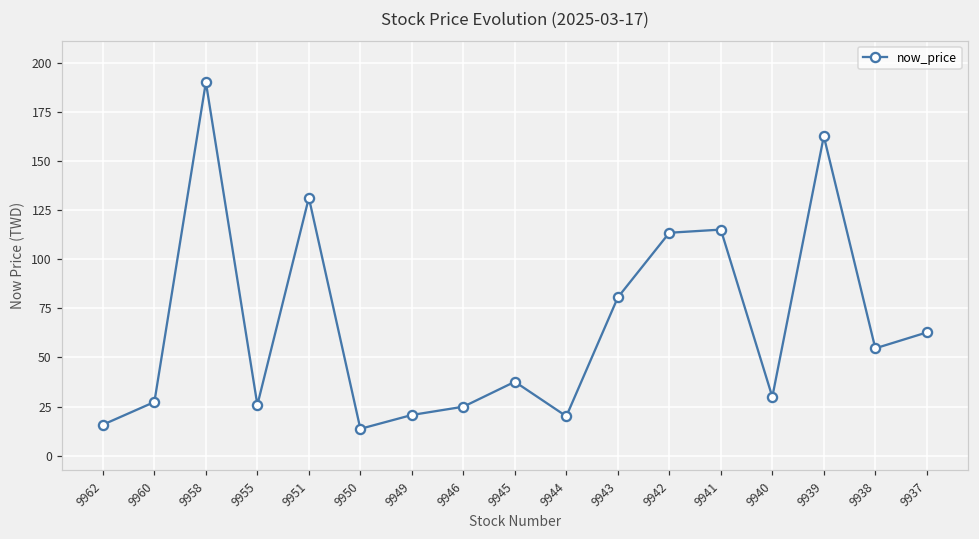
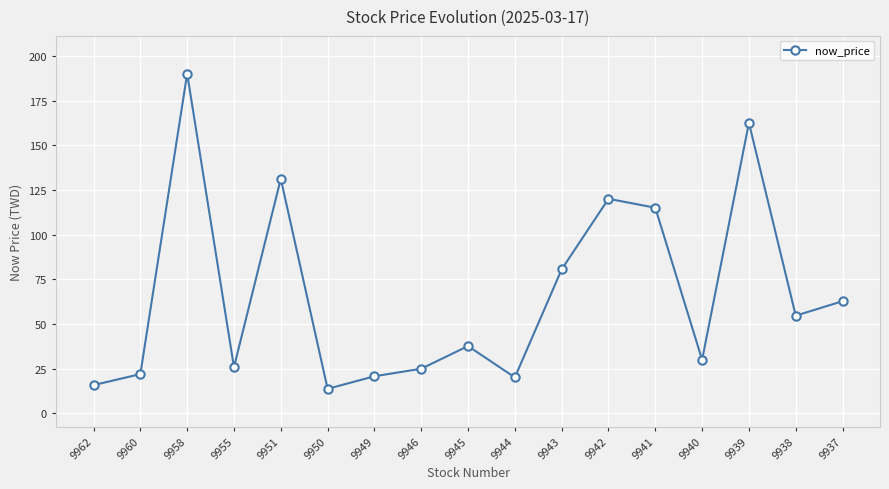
9960: 27 -> 22
9942: 113 -> 120
